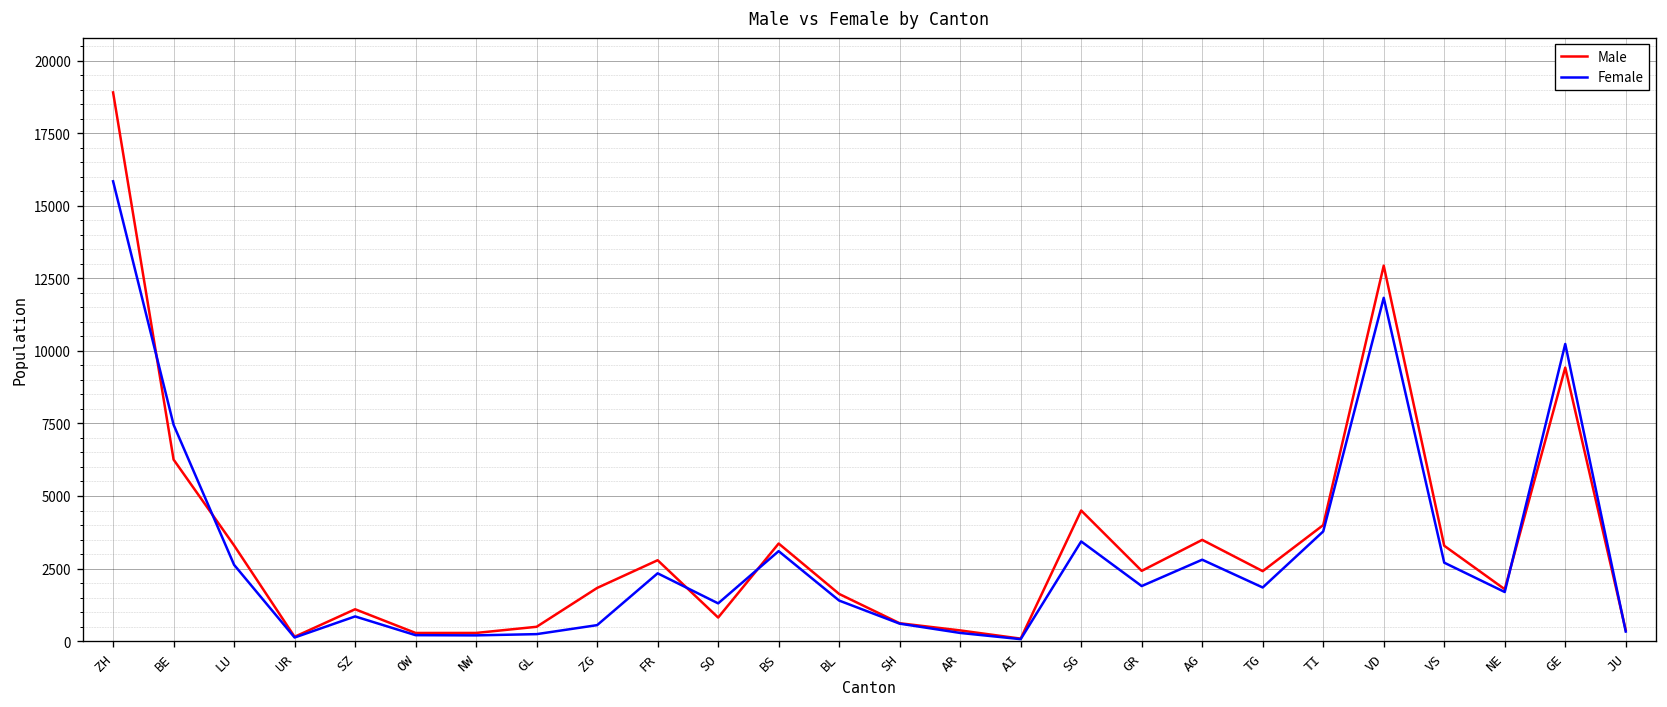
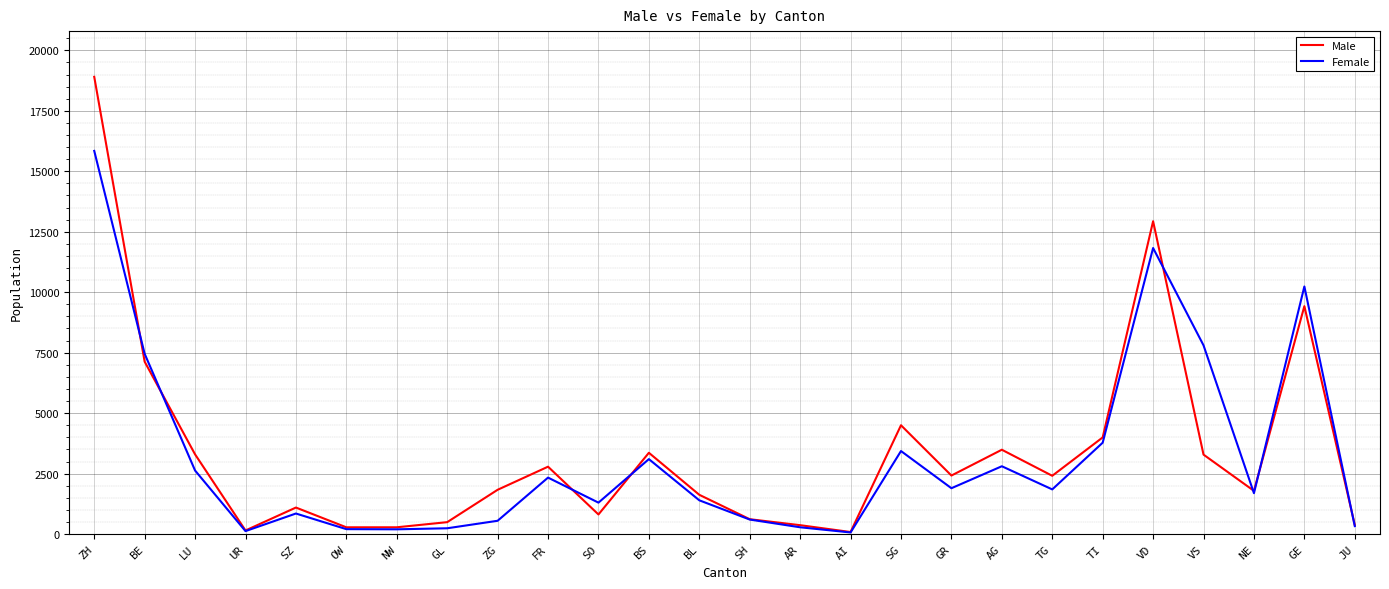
Male, BE: 6300 -> 7100
Female, VS: 2700 -> 7800
